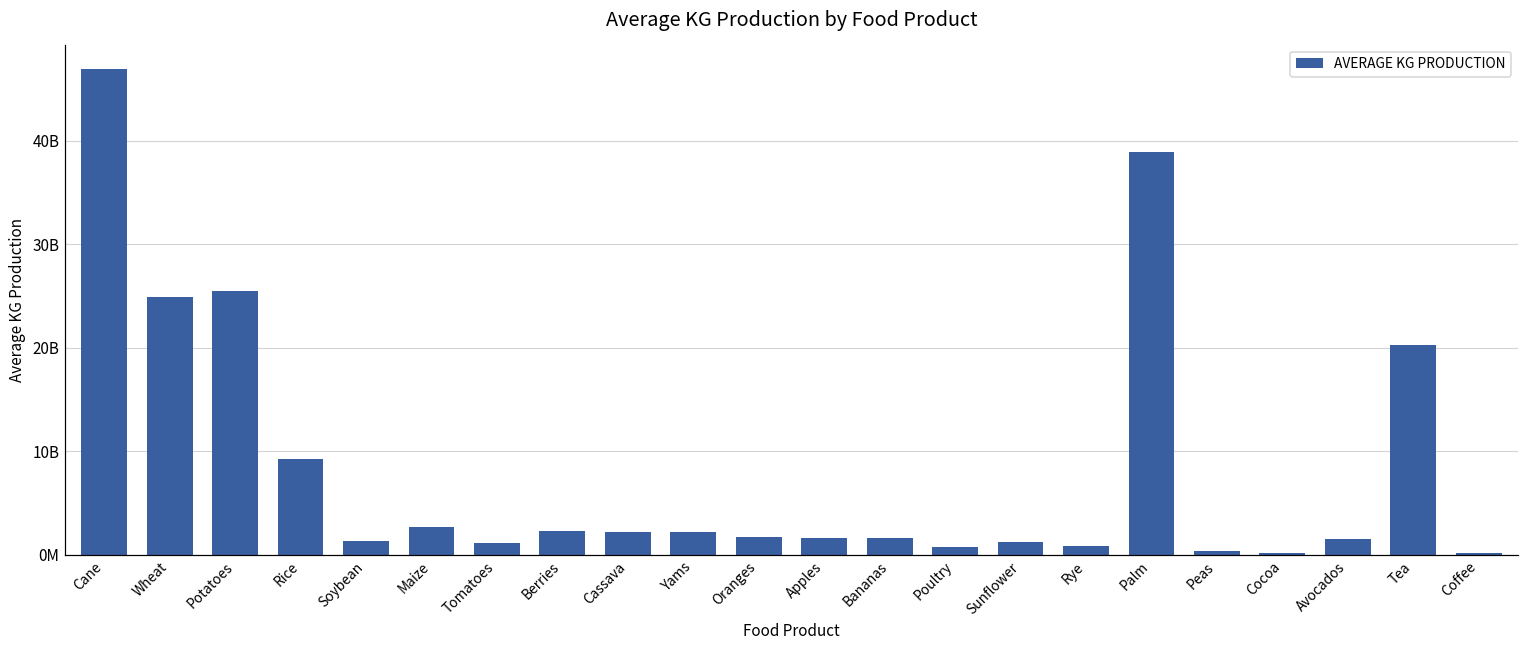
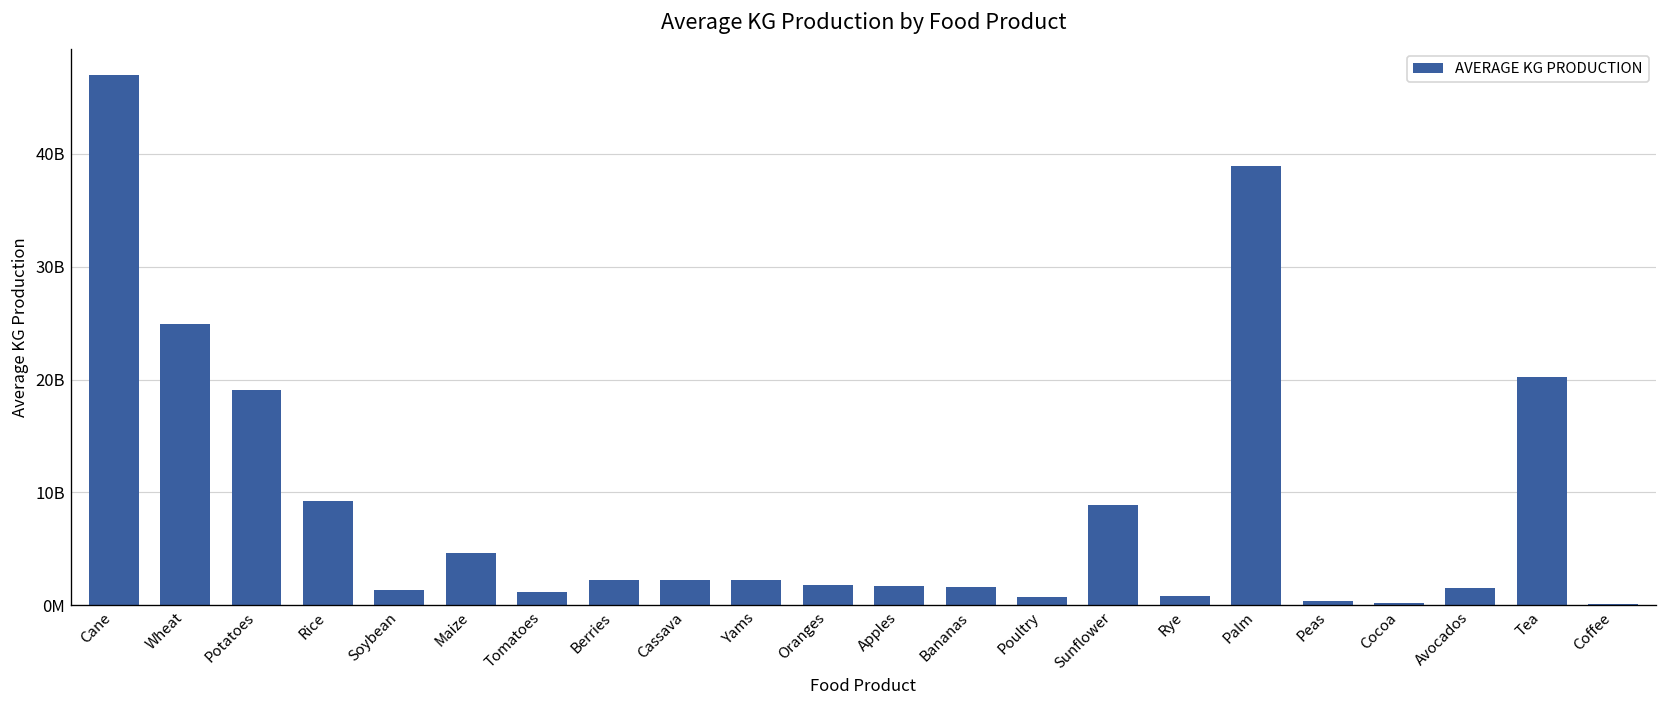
Potatoes: 26000000000 -> 19000000000
Maize: 3000000000 -> 5000000000
Sunflower: 1000000000 -> 9000000000
